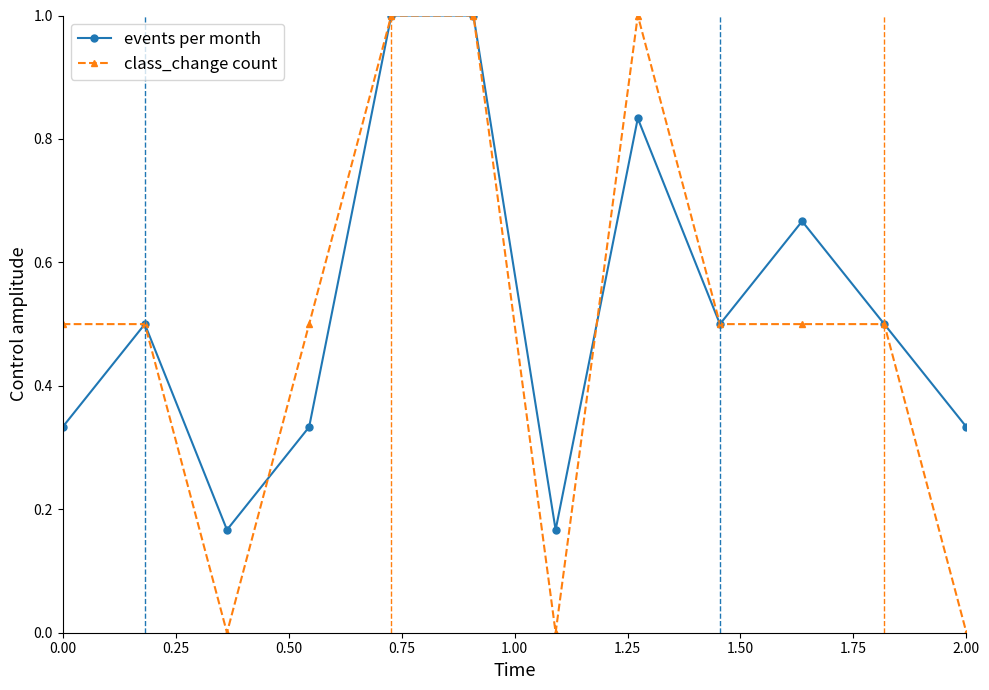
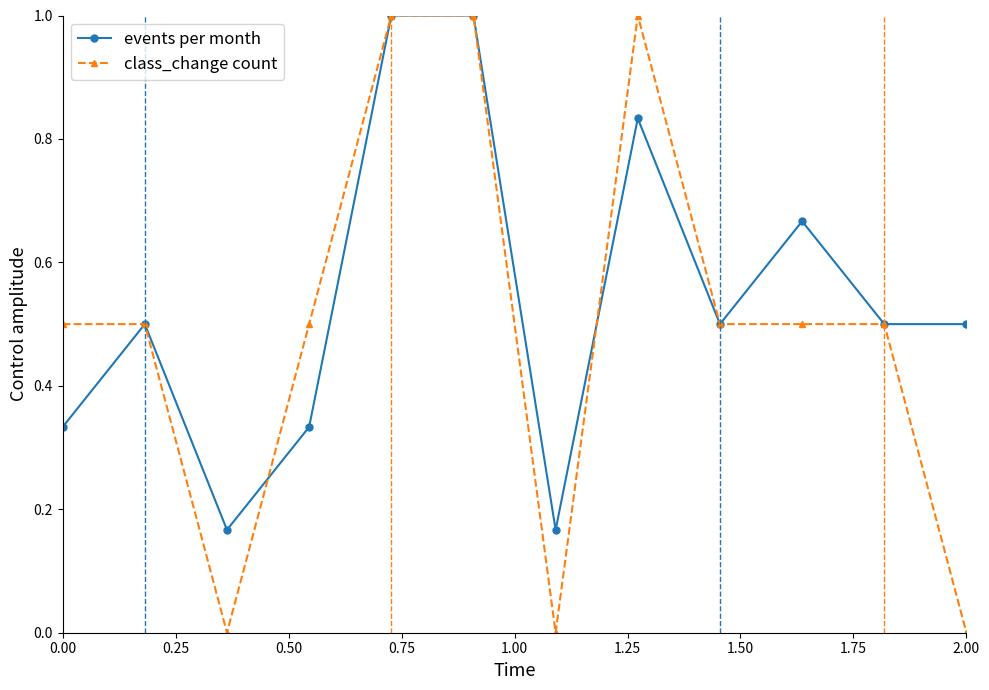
events per month, 2.00: 0.33 -> 0.50
